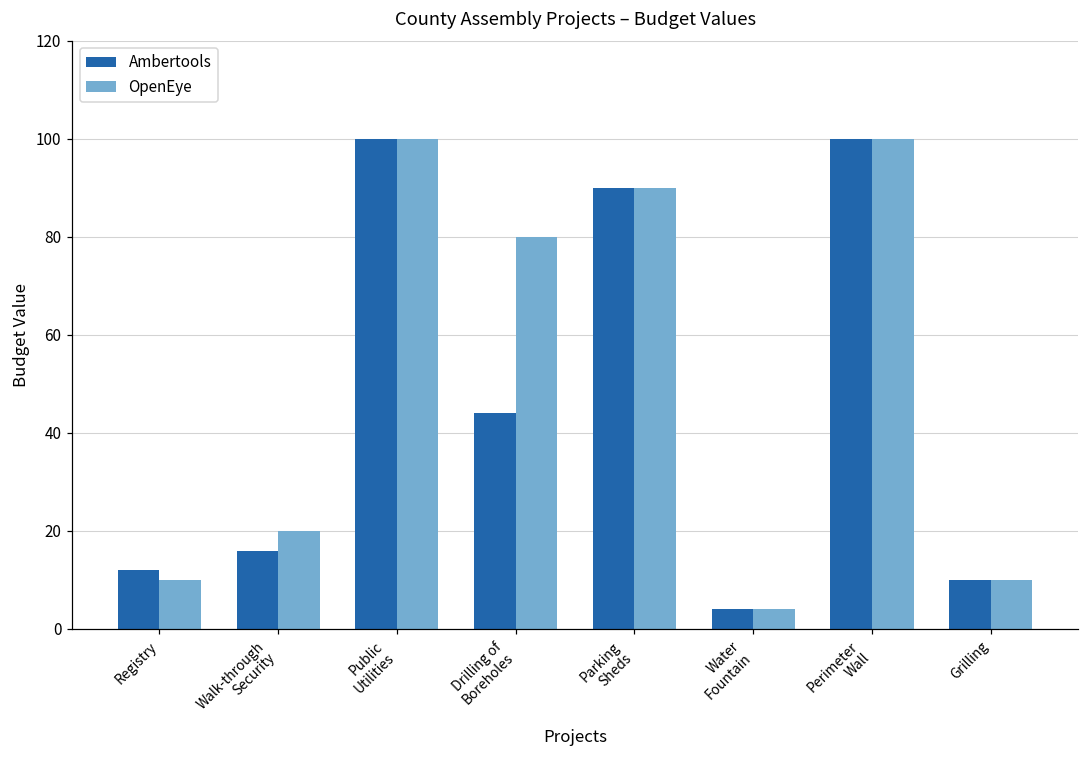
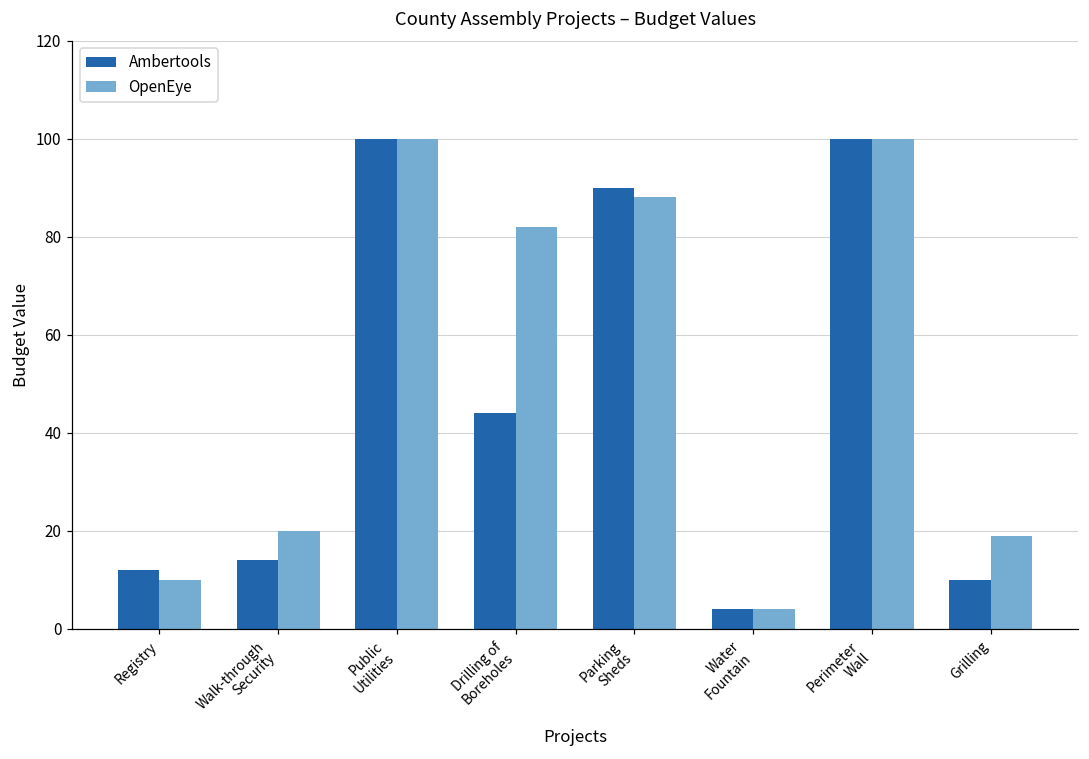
Ambertools, Walk-through Security: 16 -> 14
OpenEye, Drilling of Boreholes: 80 -> 82
OpenEye, Parking Sheds: 90 -> 88
OpenEye, Grilling: 10 -> 19
